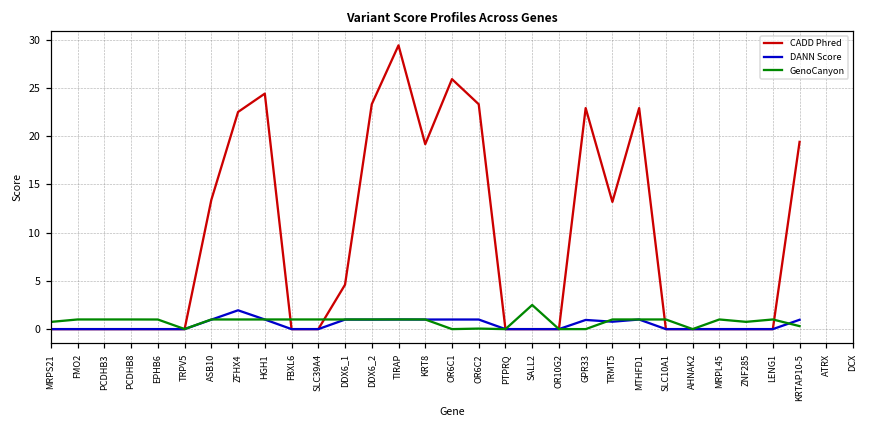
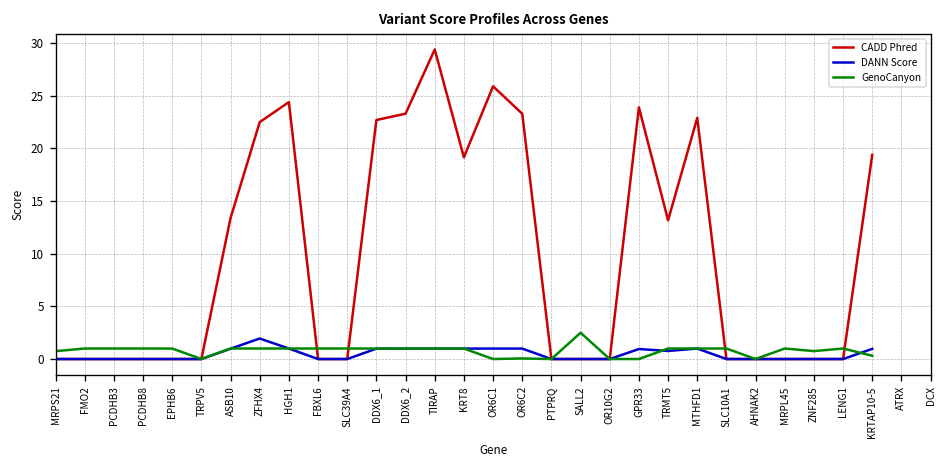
CADD Phred, DDX6_1: 5 -> 23
CADD Phred, GPR33: 23 -> 24
